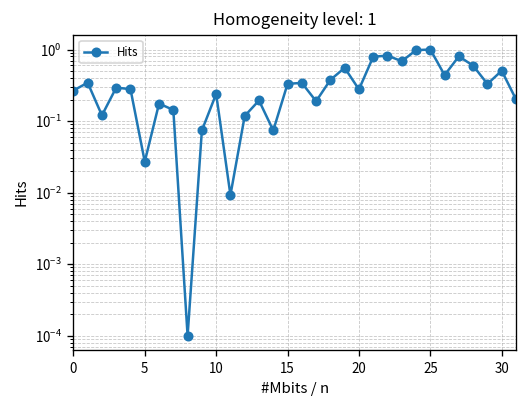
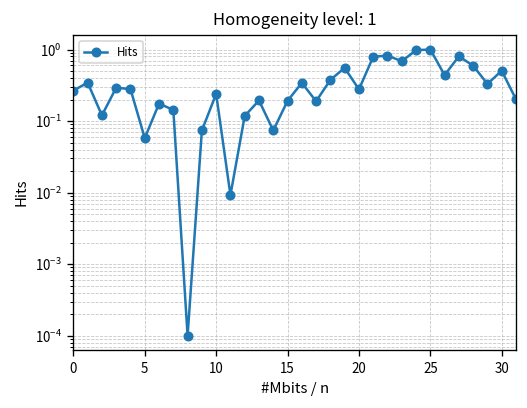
5: 0.03 -> 0.06
15: 0.3 -> 0.19
